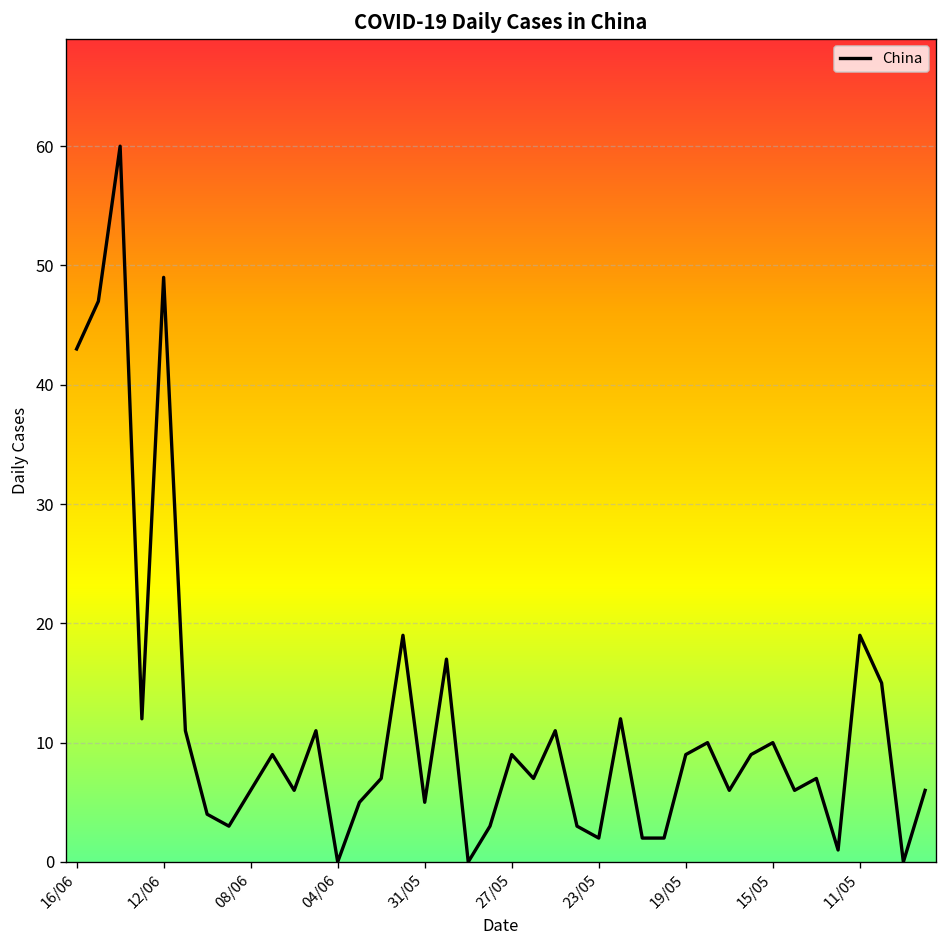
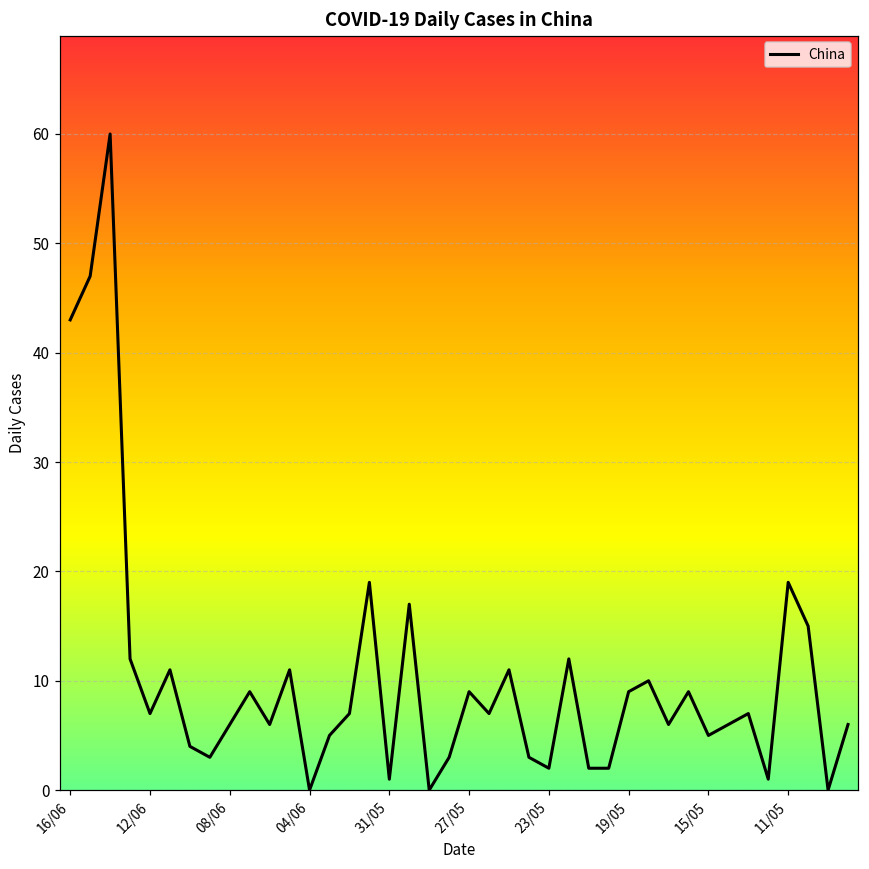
12/06: 49 -> 7
31/05: 5 -> 1
15/05: 10 -> 5
